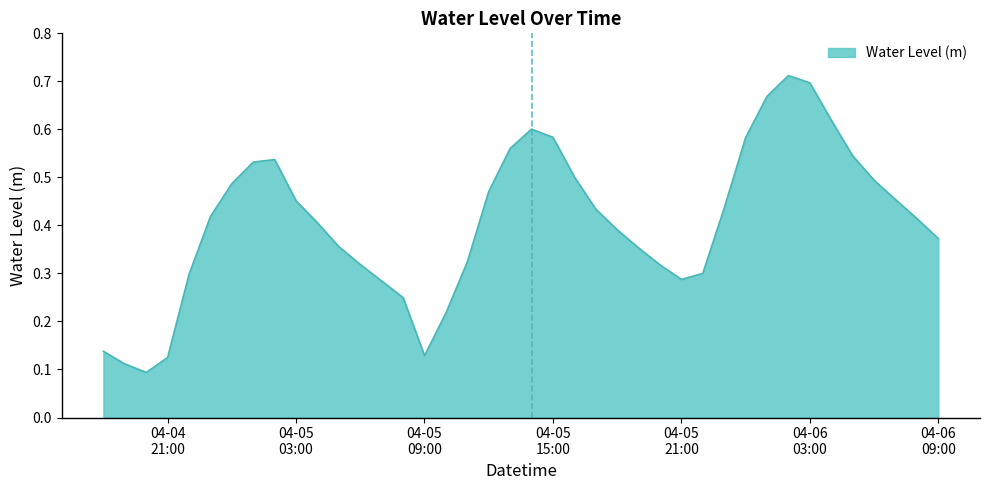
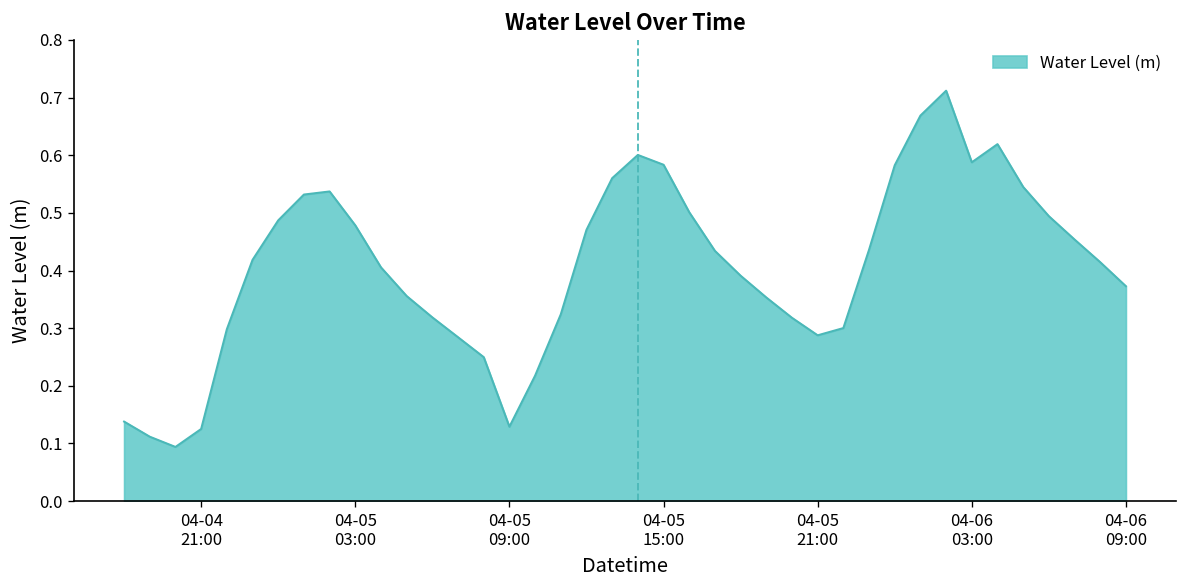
04-05 03:00: 0.45 -> 0.48
04-06 03:00: 0.70 -> 0.59
